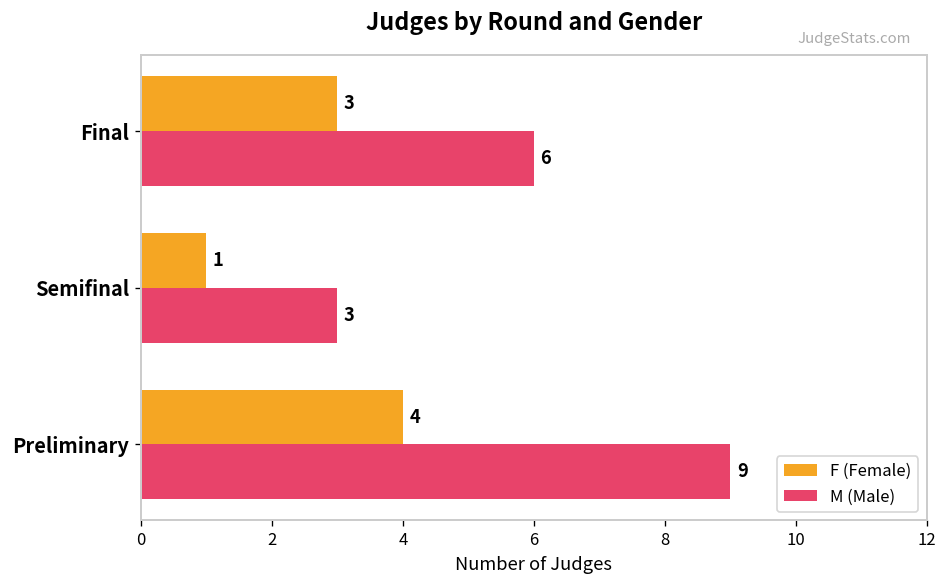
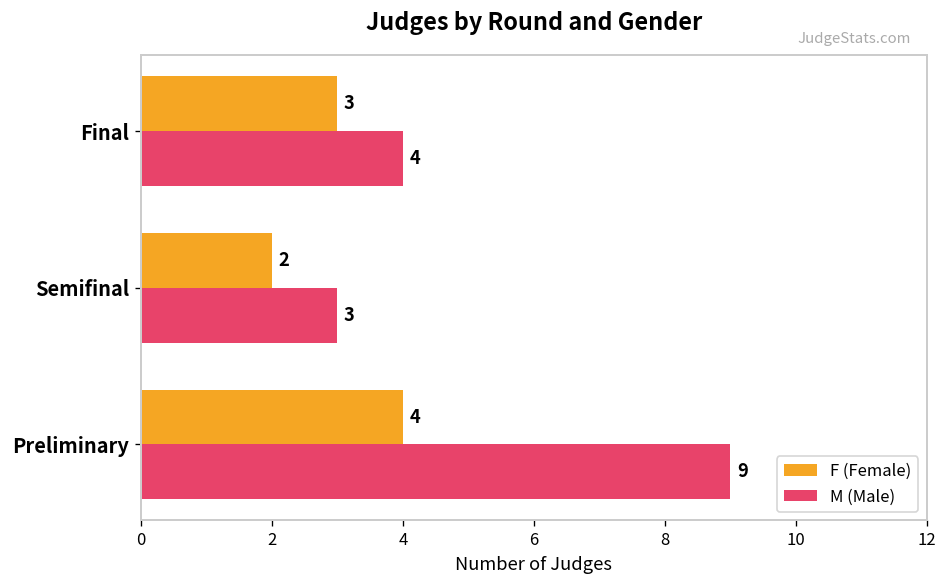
M (Male), Final: 6 -> 4
F (Female), Semifinal: 1 -> 2
